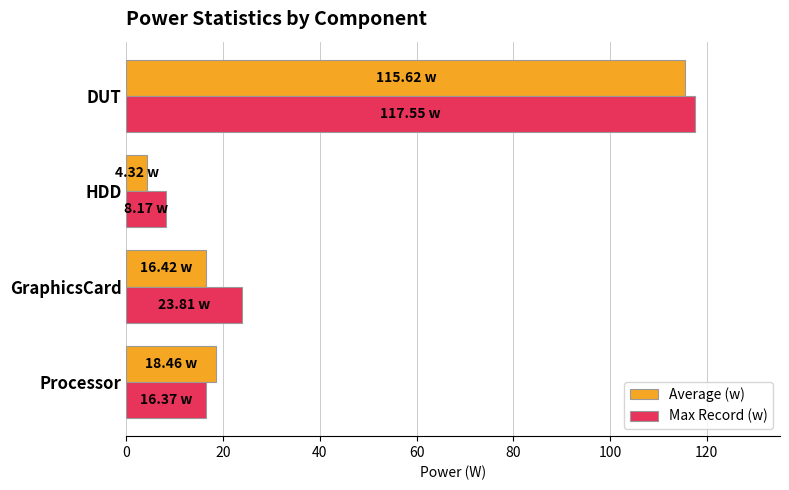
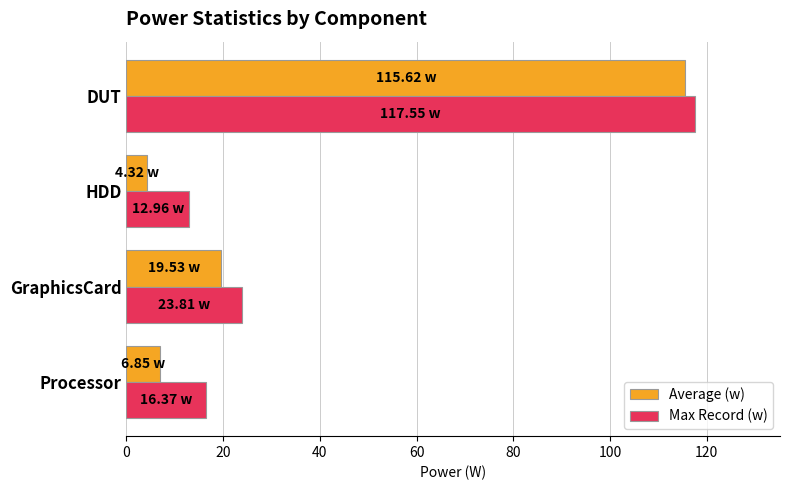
Max Record (w), HDD: 8.17 -> 12.96
Average (w), GraphicsCard: 16.42 -> 19.53
Average (w), Processor: 18.46 -> 6.85
